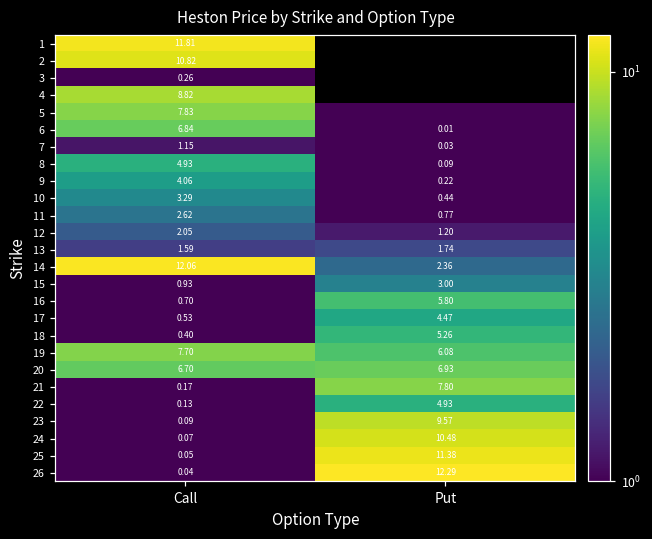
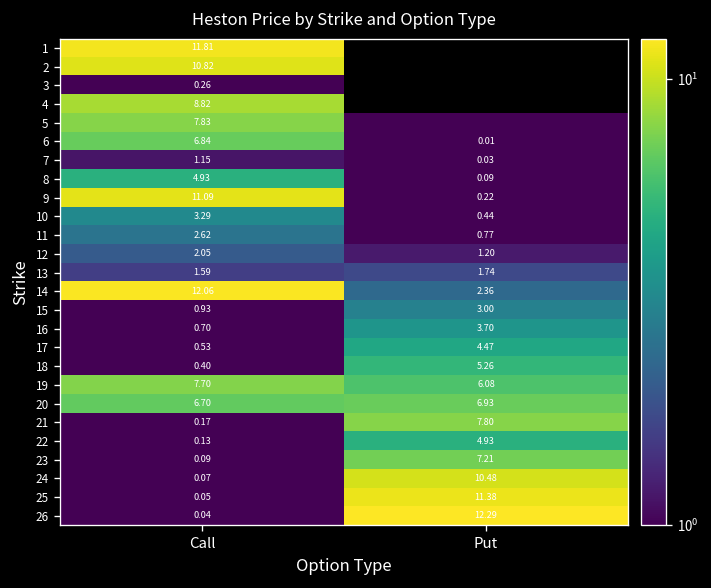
9, Call: 4.06 -> 11.09
16, Put: 5.80 -> 3.70
23, Put: 9.57 -> 7.21
